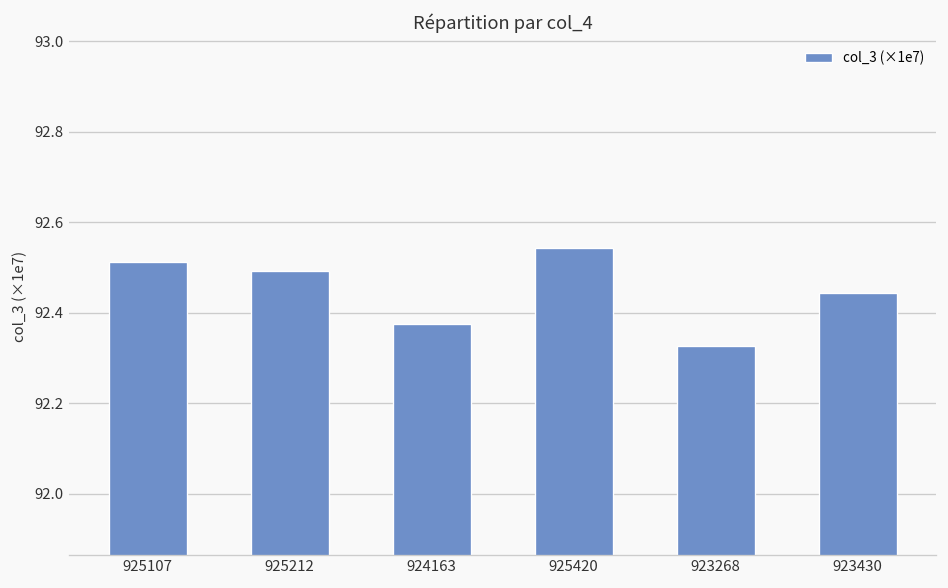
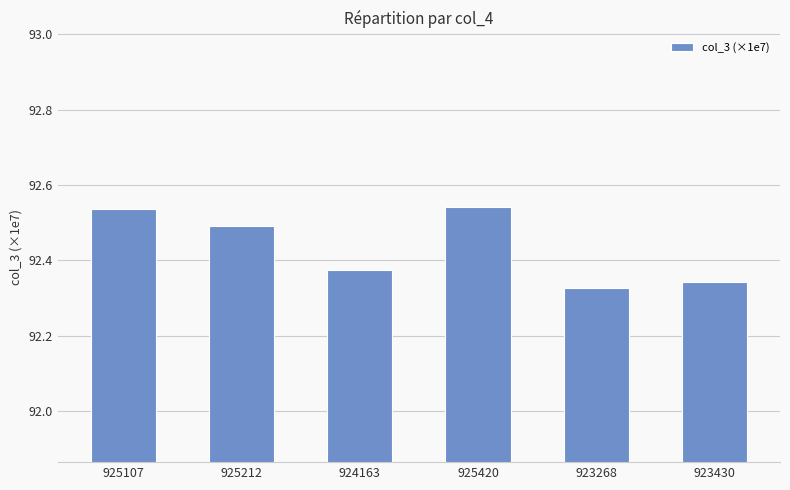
925107: 92.51 -> 92.54
923430: 92.44 -> 92.34
